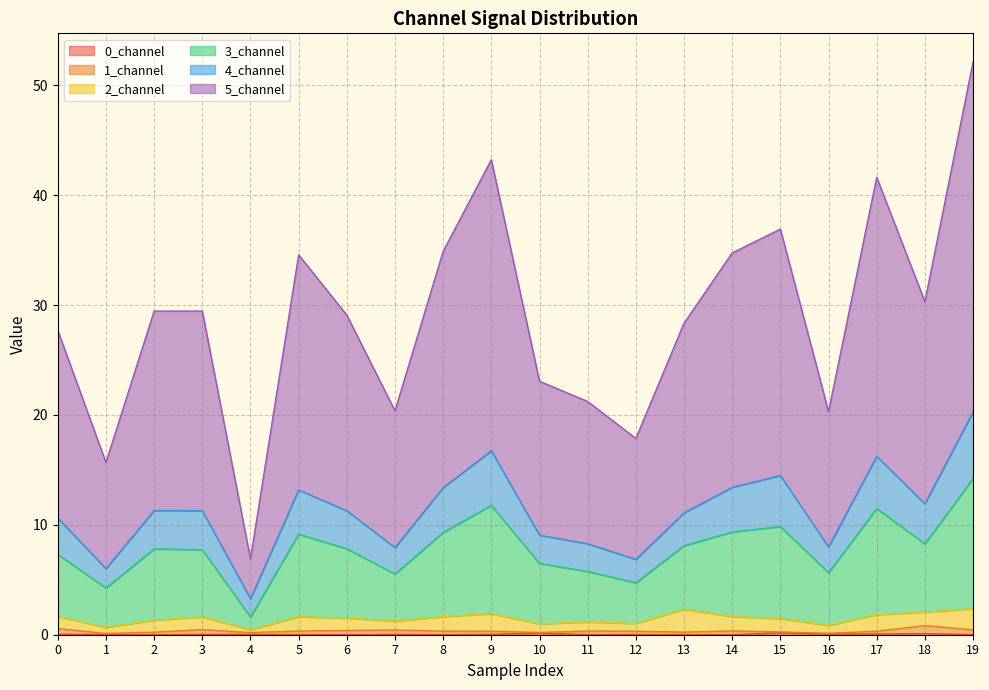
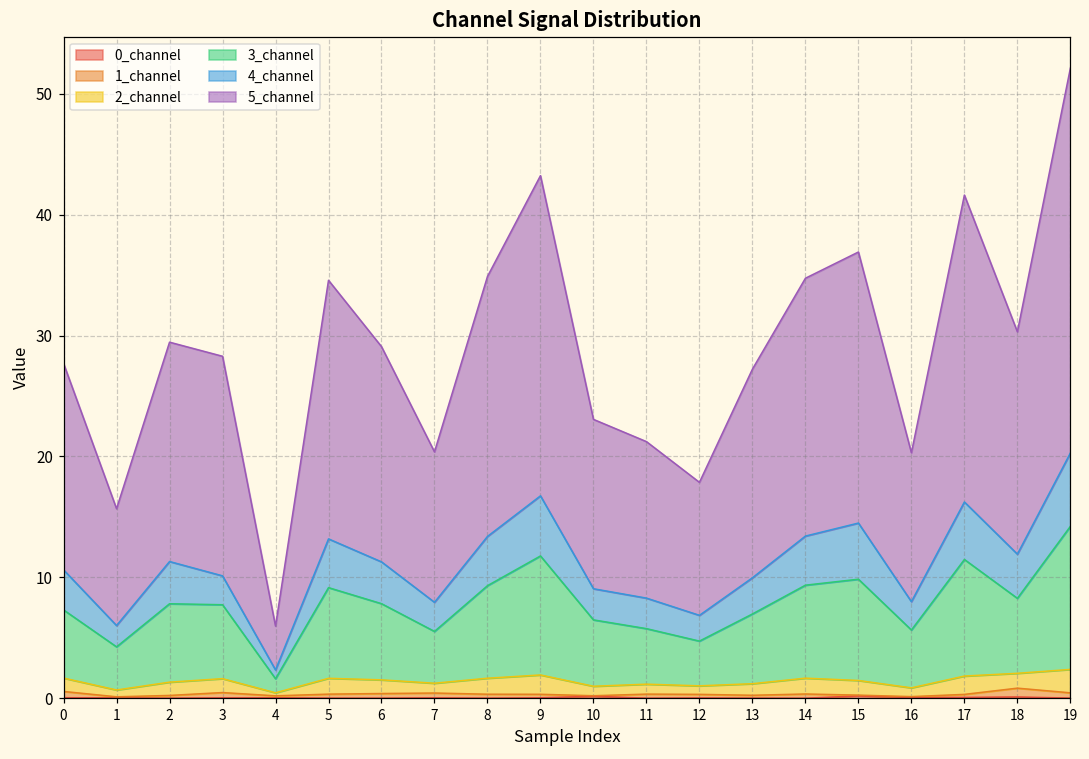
4_channel, 3: 3.6 -> 2.4
4_channel, 4: 1.7 -> 0.7
2_channel, 13: 2.1 -> 1.0
